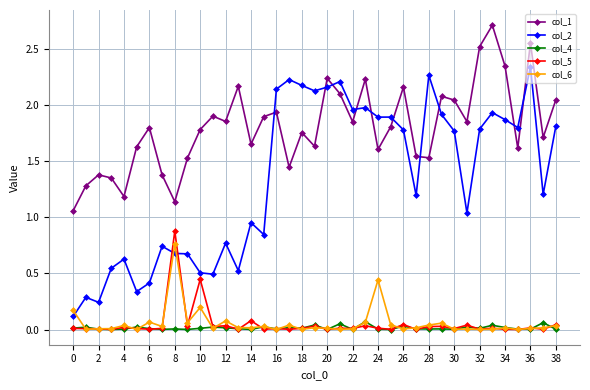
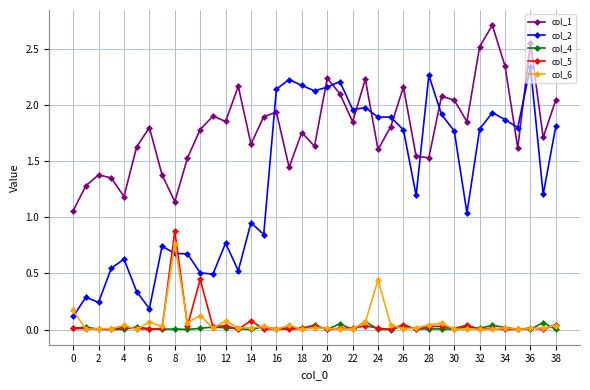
col_2, 6: 0.41 -> 0.19
col_6, 10: 0.20 -> 0.12
